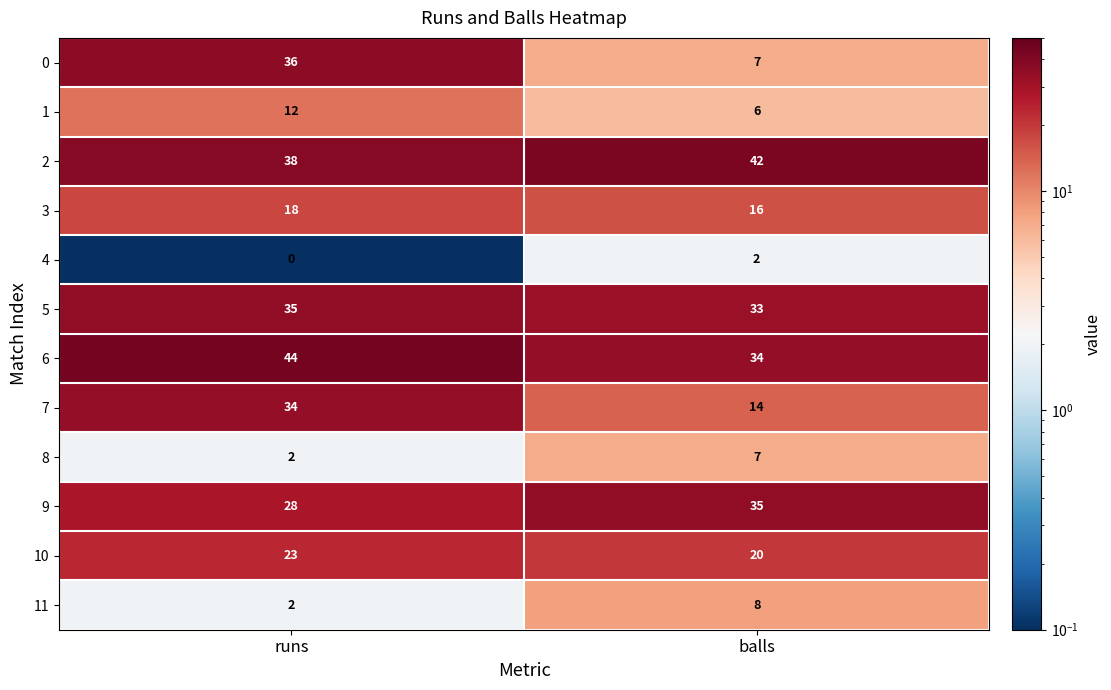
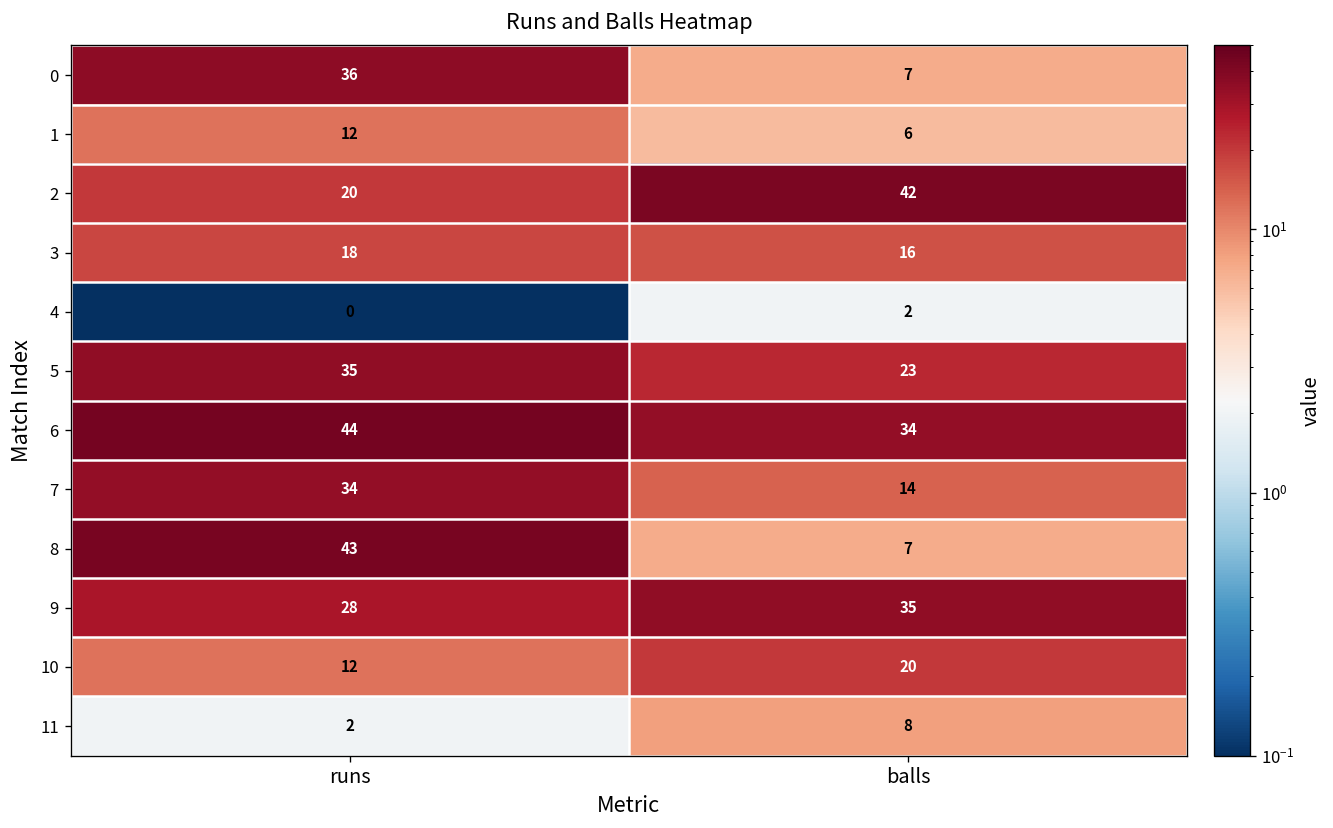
2, runs: 38 -> 20
5, balls: 33 -> 23
8, runs: 2 -> 43
10, runs: 23 -> 12
